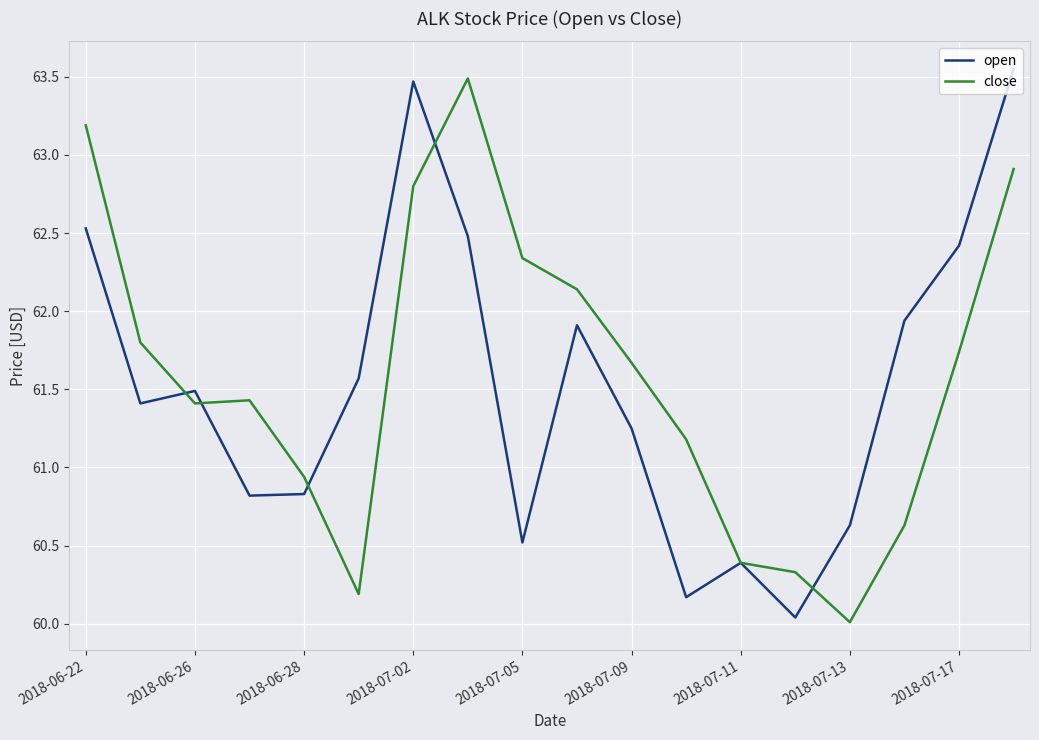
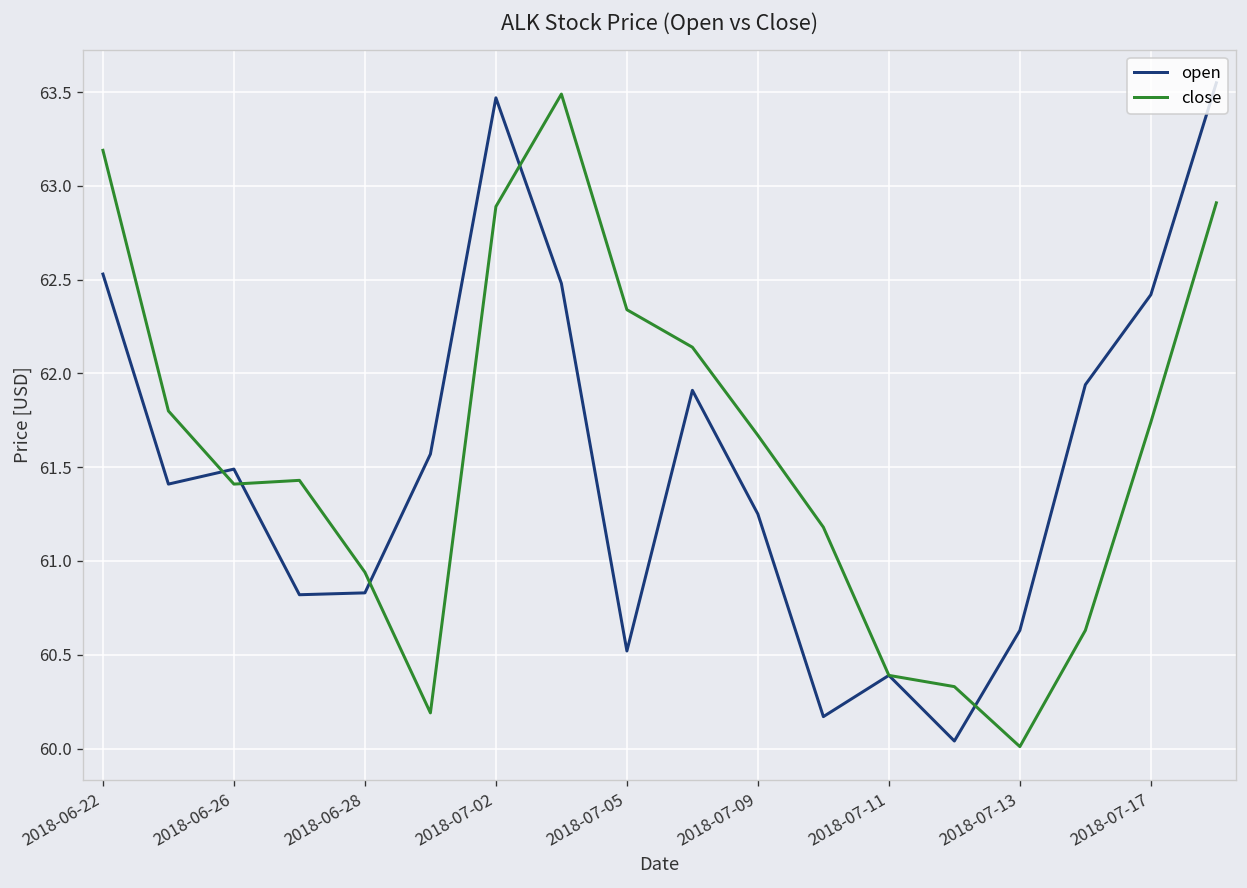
close, 2018-07-02: 62.80 -> 62.89
